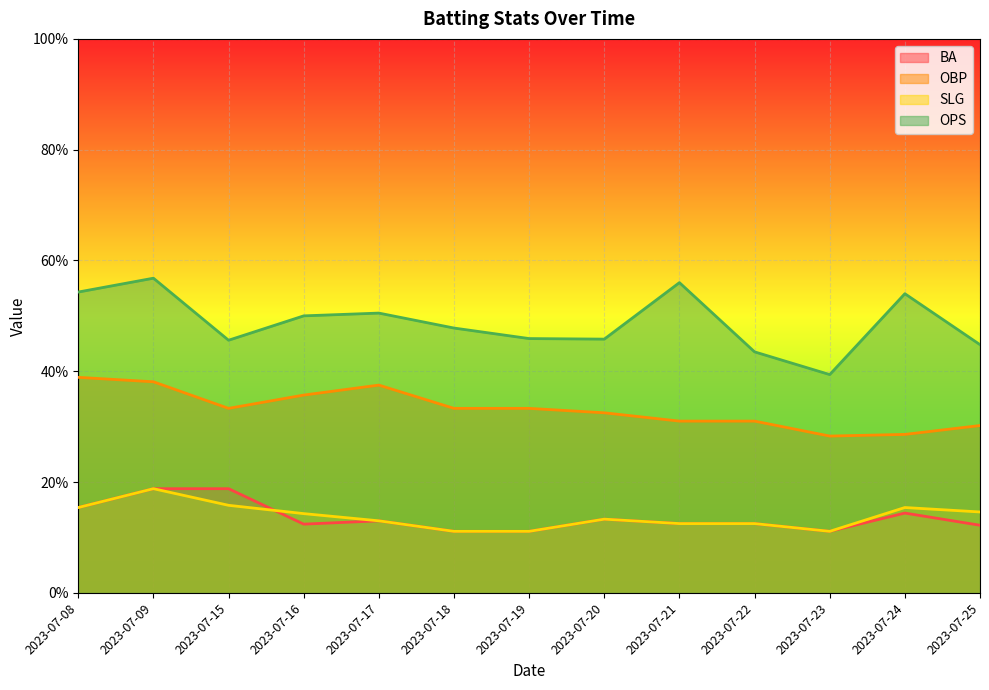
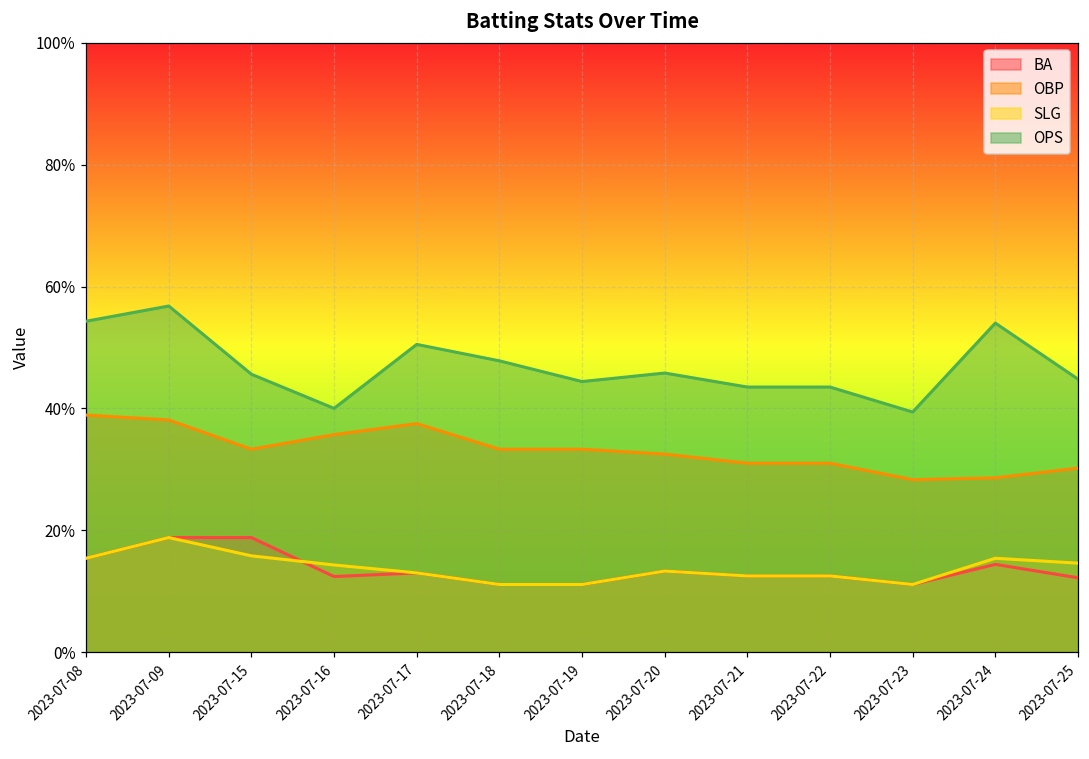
OPS, 2023-07-16: 50% -> 40%
OPS, 2023-07-19: 46% -> 44%
OPS, 2023-07-21: 56% -> 44%
